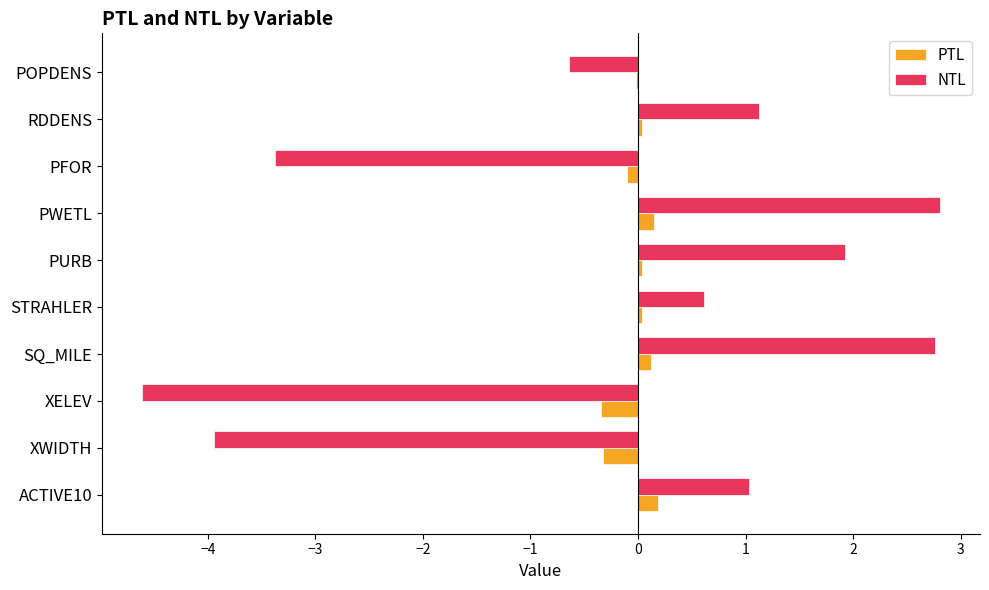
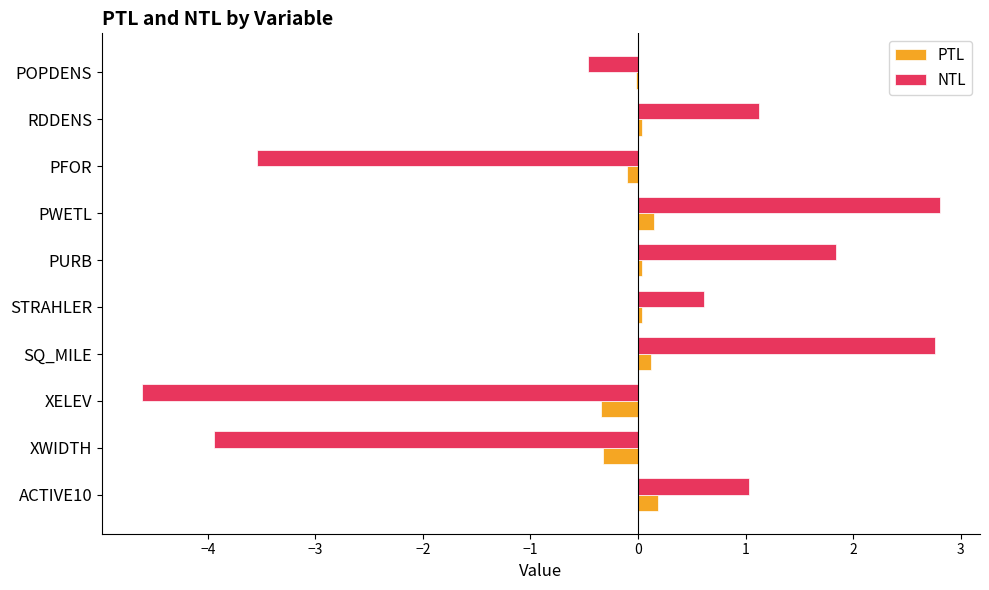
NTL, POPDENS: -0.64 -> -0.47
NTL, PFOR: -3.37 -> -3.54
NTL, PURB: 1.92 -> 1.84
